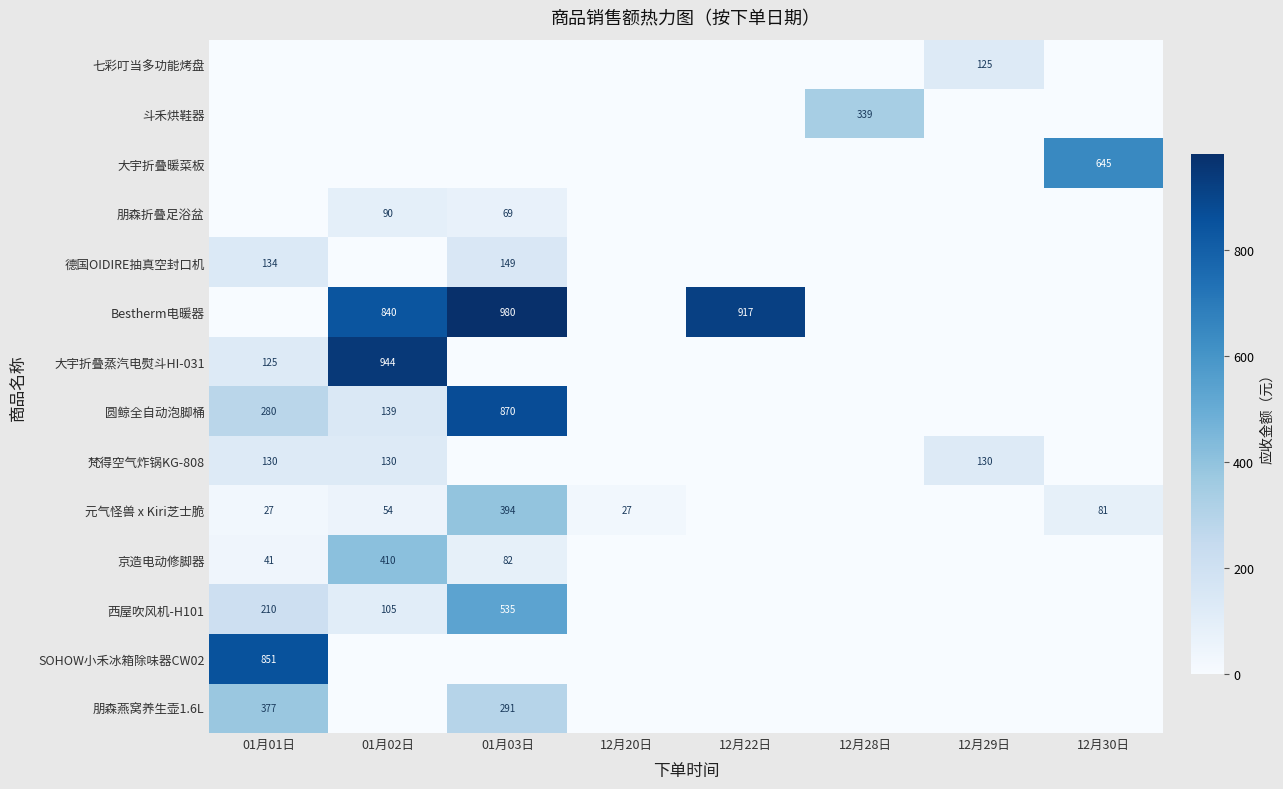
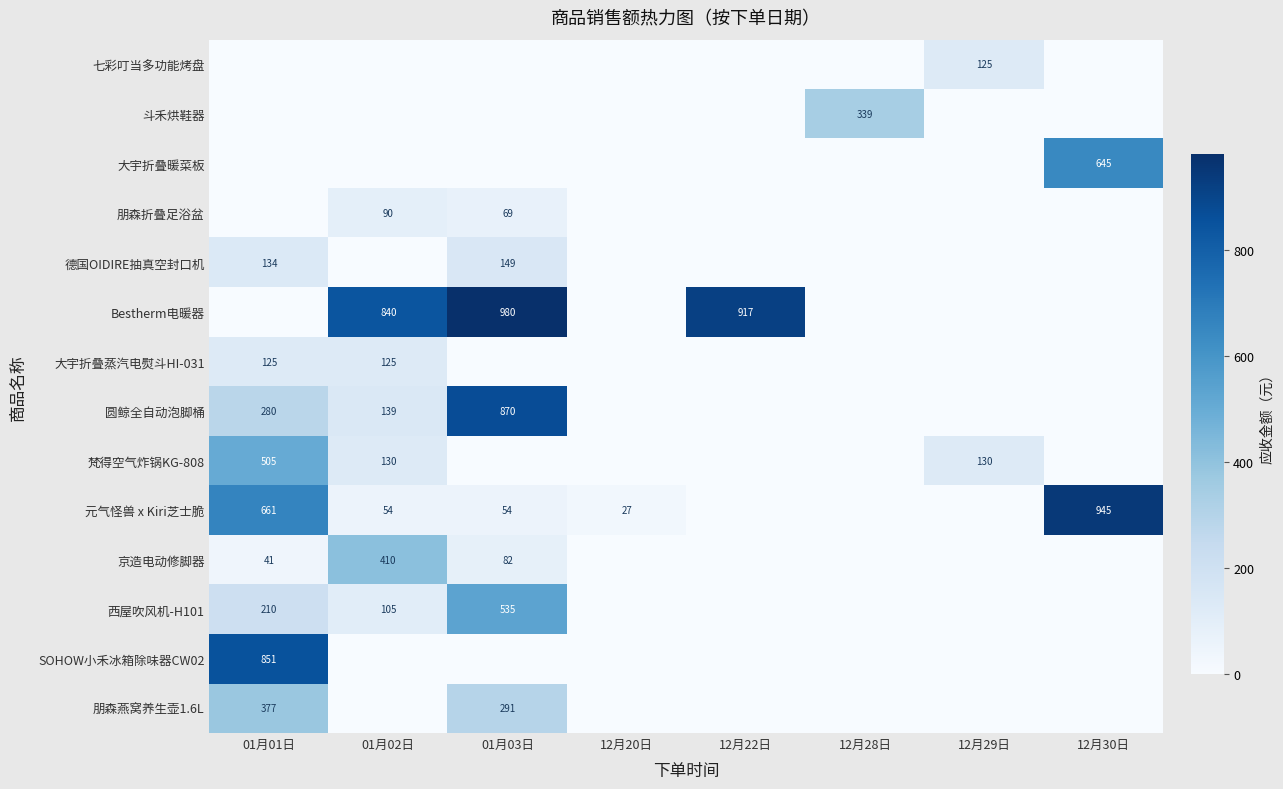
大宇折叠蒸汽电熨斗HI-031, 01月02日: 944 -> 125
梵得空气炸锅KG-808, 01月01日: 130 -> 505
元气怪兽 x Kiri芝士脆, 01月01日: 27 -> 661
元气怪兽 x Kiri芝士脆, 01月03日: 394 -> 54
元气怪兽 x Kiri芝士脆, 12月30日: 81 -> 945
